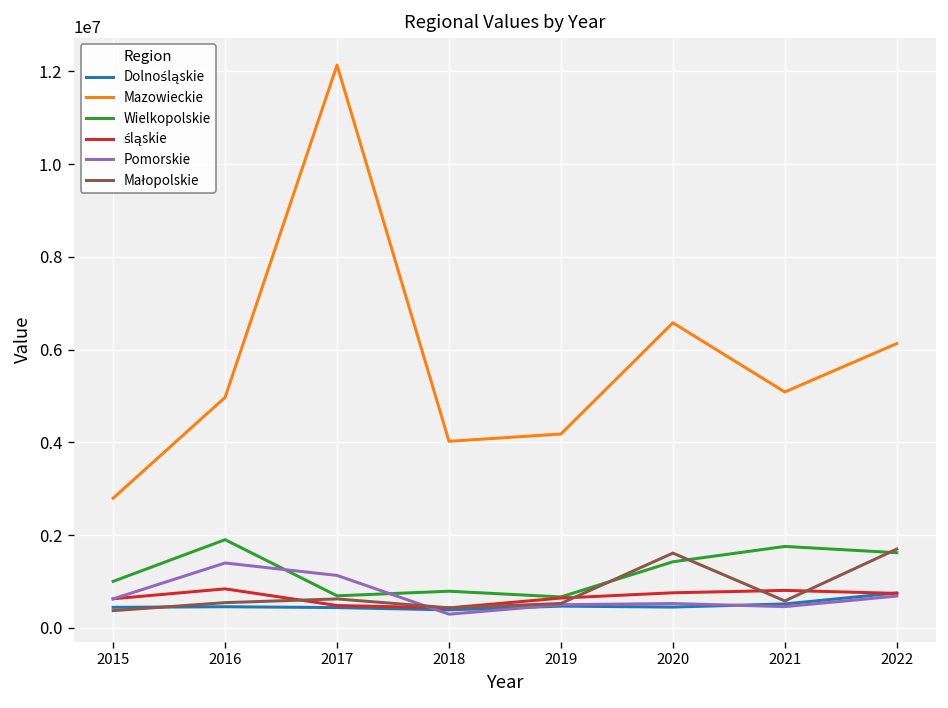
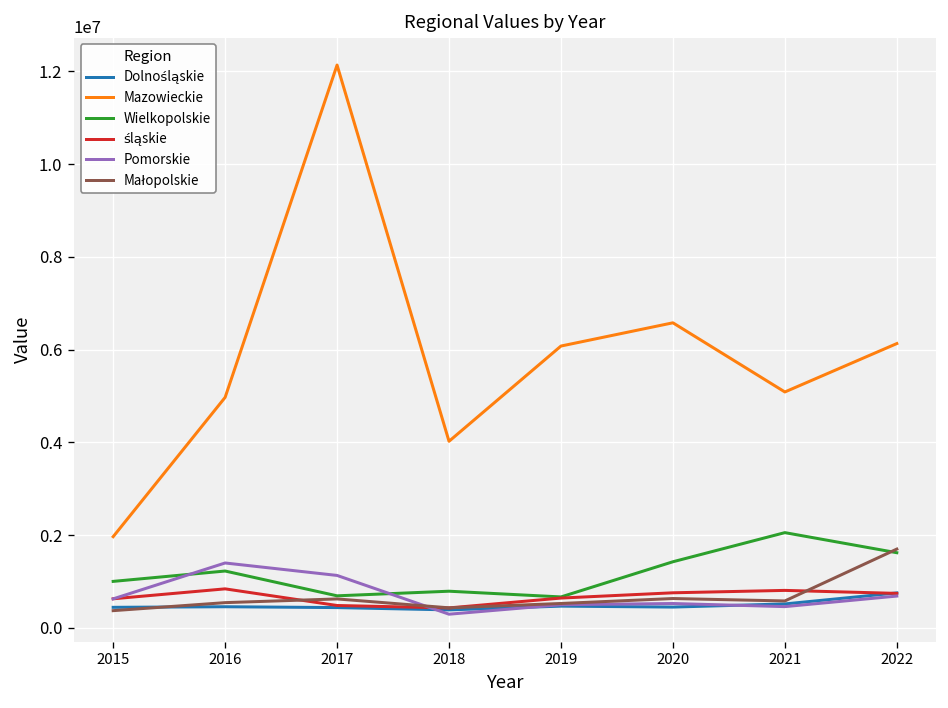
Mazowieckie, 2015: 2800000 -> 2000000
Wielkopolskie, 2016: 1900000 -> 1200000
Mazowieckie, 2019: 4200000 -> 6100000
Małopolskie, 2020: 1600000 -> 600000
Wielkopolskie, 2021: 1800000 -> 2100000
